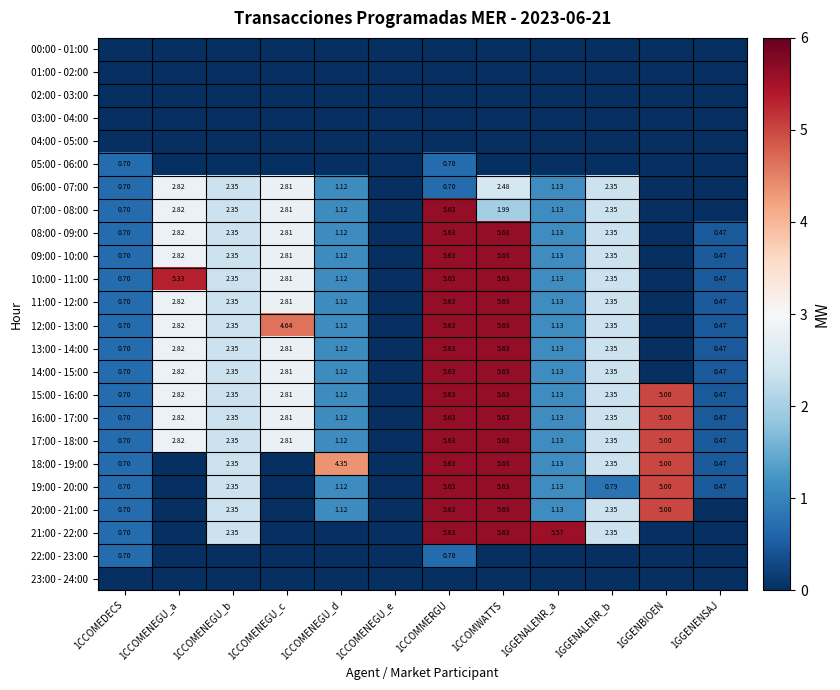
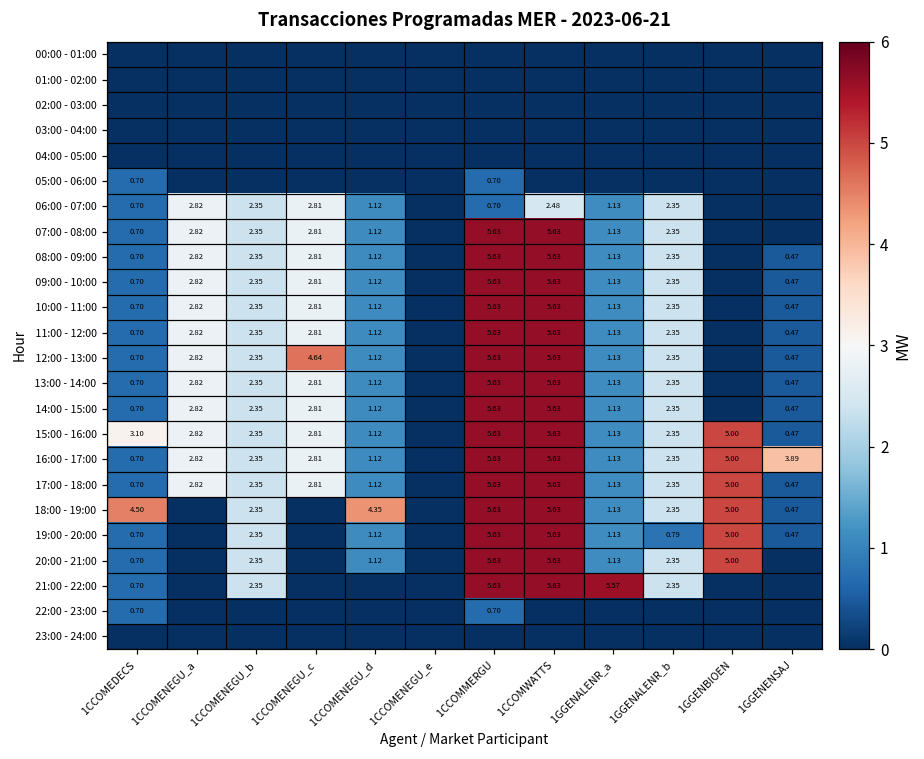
07:00 - 08:00, 1CCOMWATTS: 1.99 -> 5.63
10:00 - 11:00, 1CCOMENEGU_a: 5.33 -> 2.82
15:00 - 16:00, 1CCOMEDECS: 0.70 -> 3.10
16:00 - 17:00, 1GGENENSAJ: 0.47 -> 3.89
18:00 - 19:00, 1CCOMEDECS: 0.70 -> 4.50
